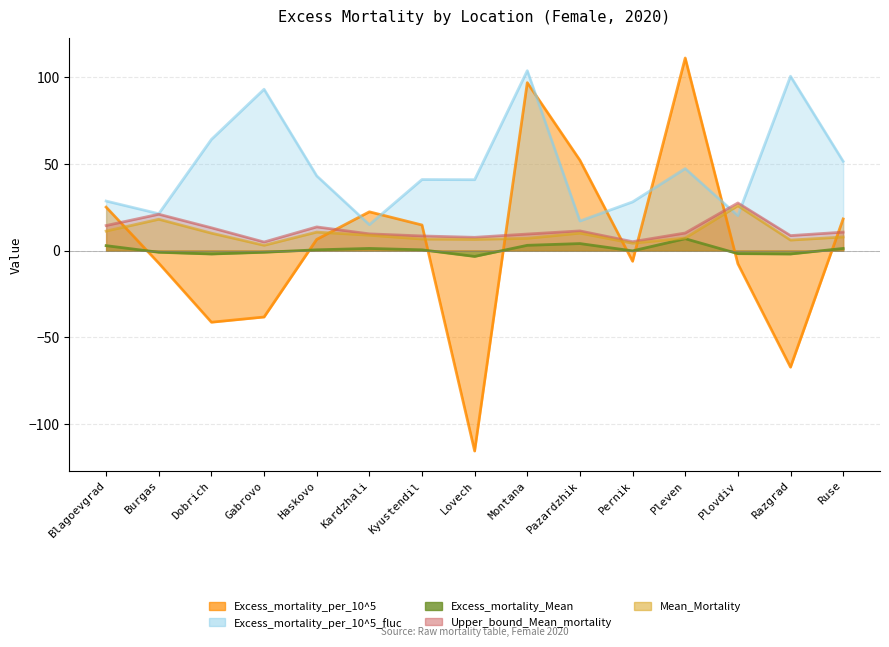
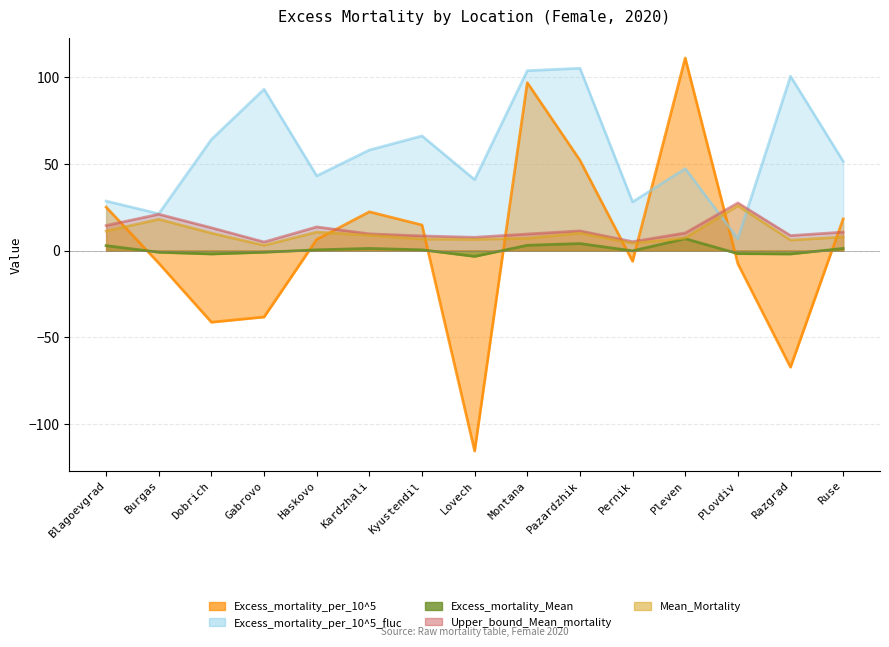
Excess_mortality_per_10^5_fluc, Kardzhali: 15 -> 58
Excess_mortality_per_10^5_fluc, Kyustendil: 41 -> 66
Excess_mortality_per_10^5_fluc, Pazardzhik: 17 -> 105
Excess_mortality_per_10^5_fluc, Plovdiv: 20 -> 7
